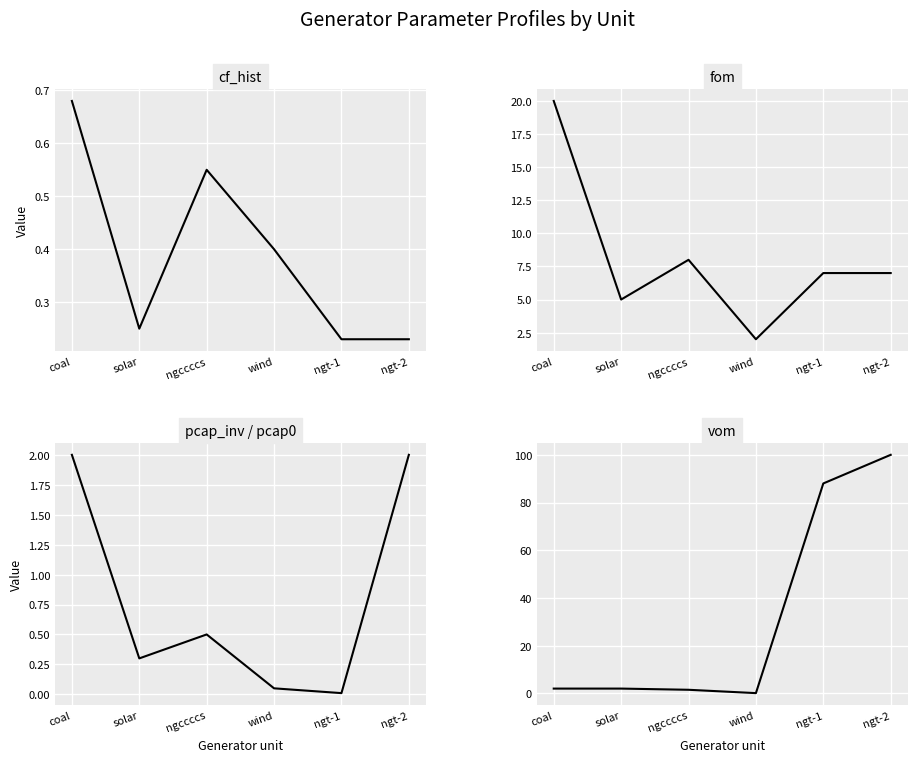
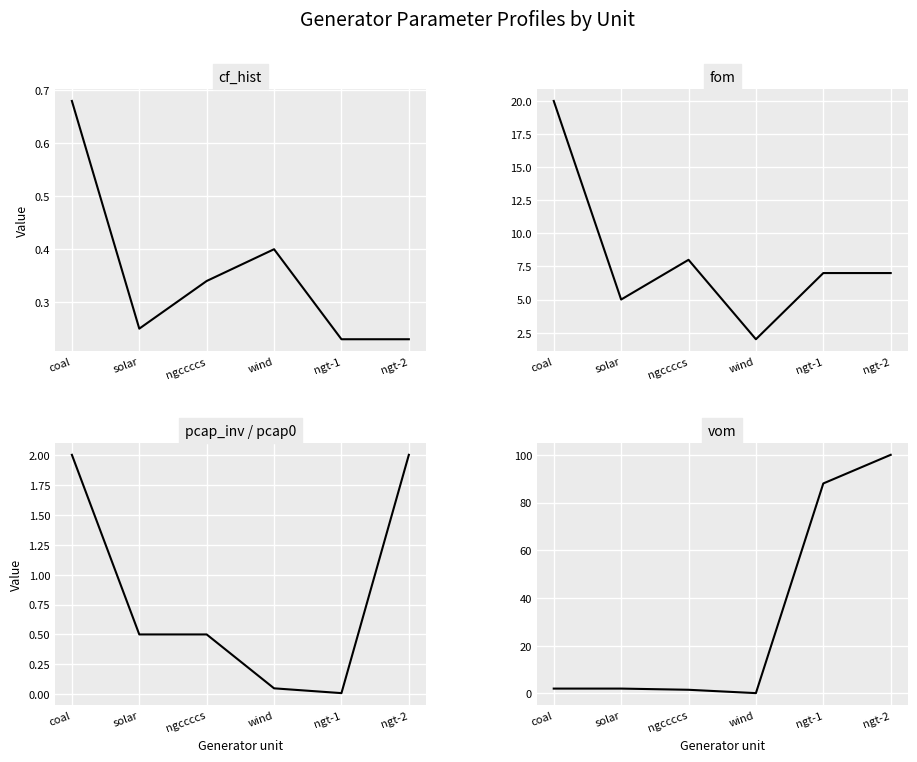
cf_hist, ngccccs: 0.55 -> 0.34
pcap_inv / pcap0, solar: 0.3 -> 0.5
